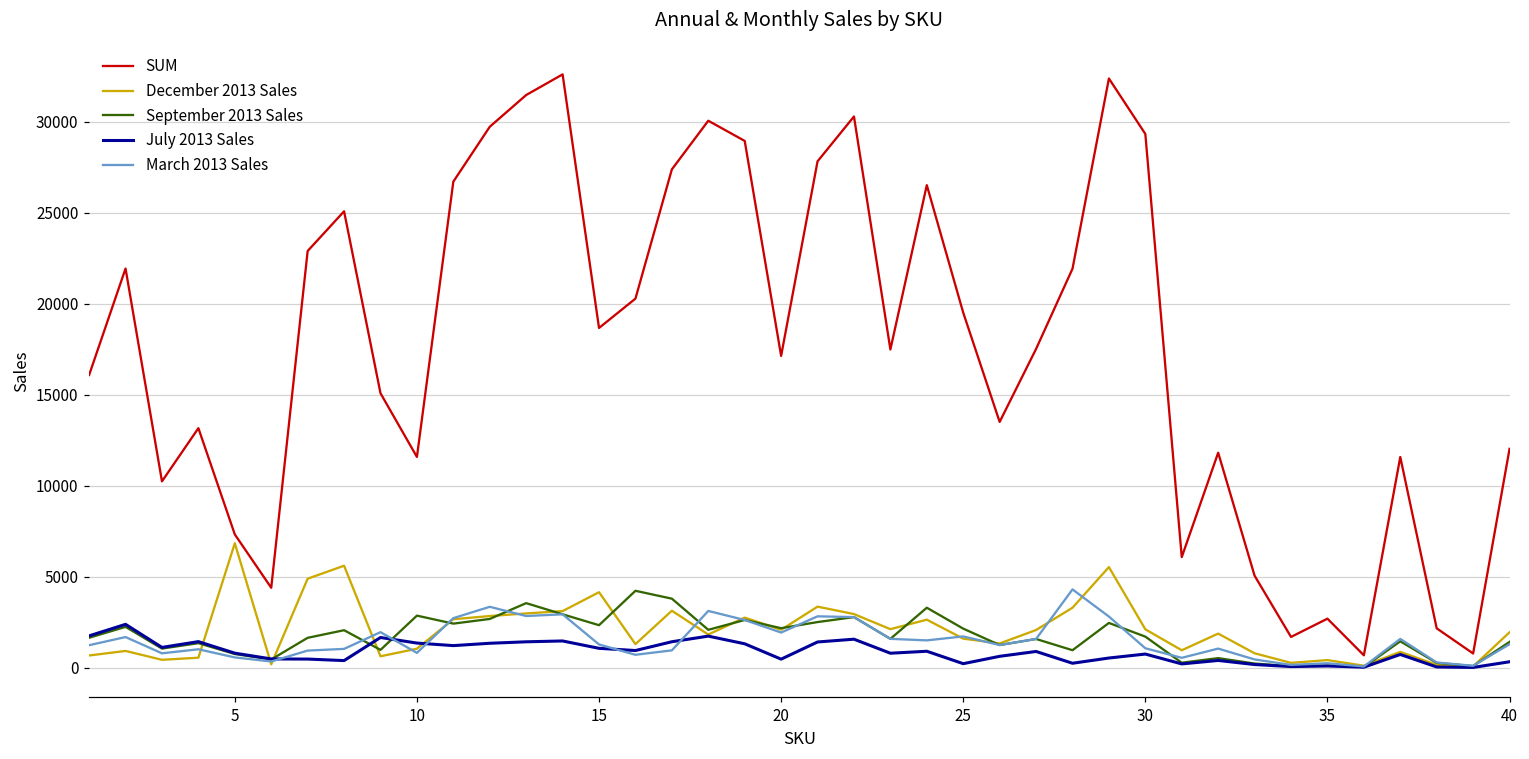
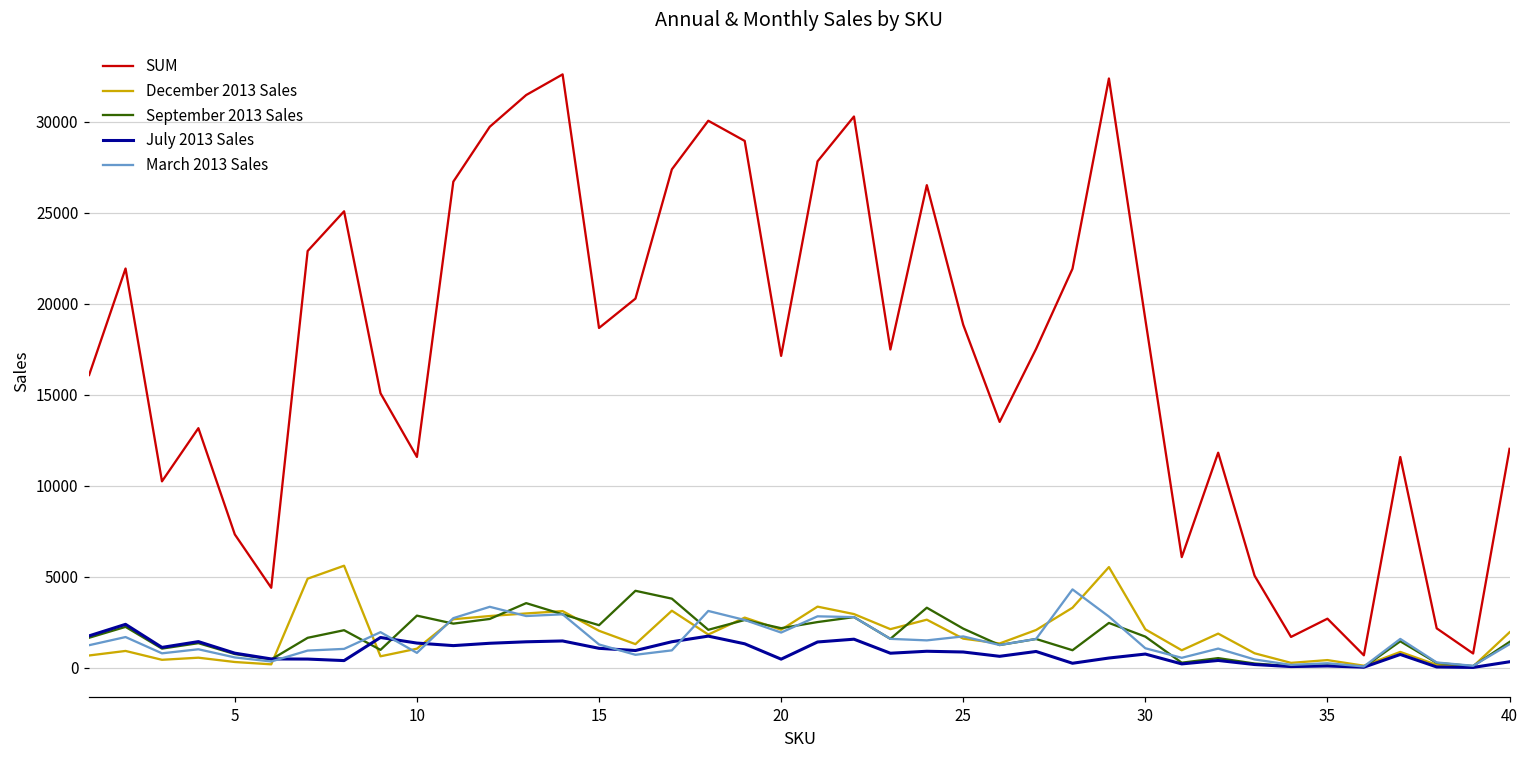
December 2013 Sales, 5: 6800 -> 300
December 2013 Sales, 15: 4100 -> 2000
SUM, 25: 19500 -> 18900
July 2013 Sales, 25: 200 -> 900
SUM, 30: 29300 -> 19100
